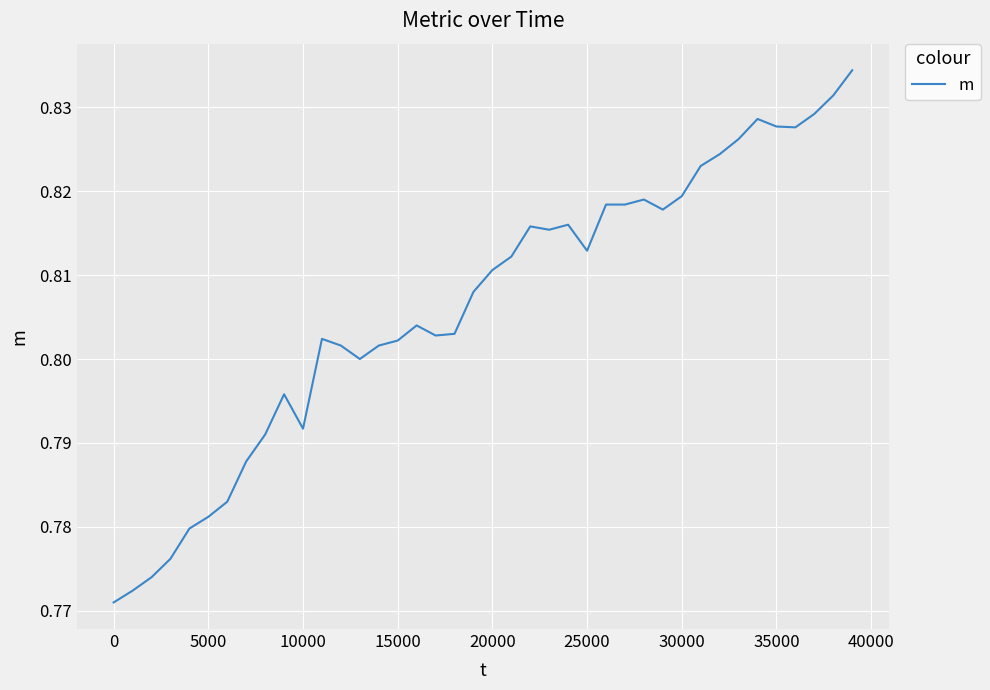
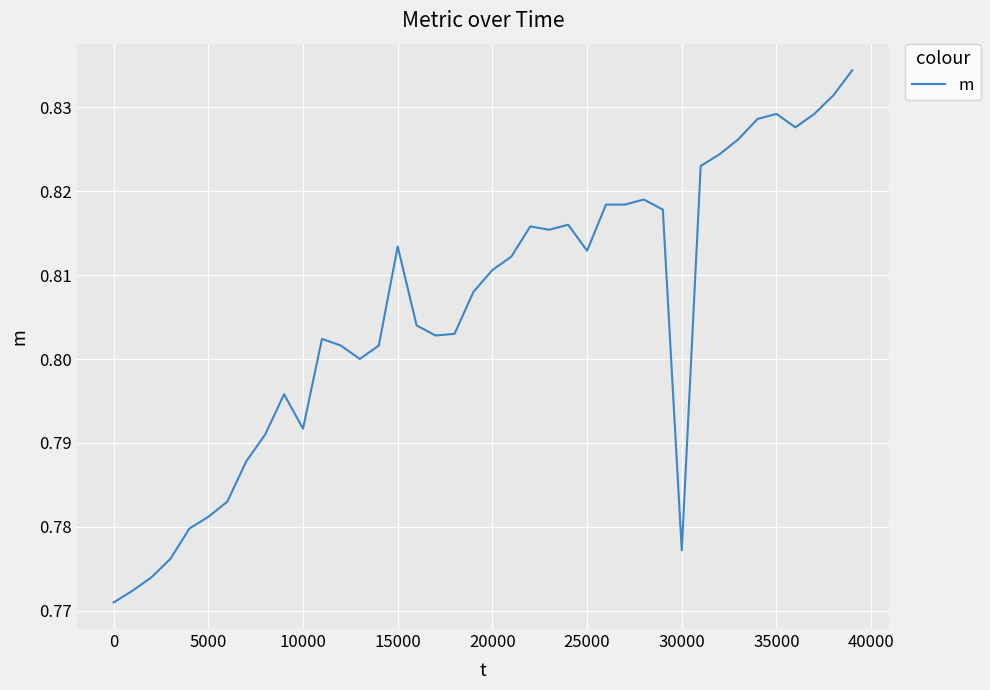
15000: 0.802 -> 0.813
30000: 0.819 -> 0.777
35000: 0.828 -> 0.829
